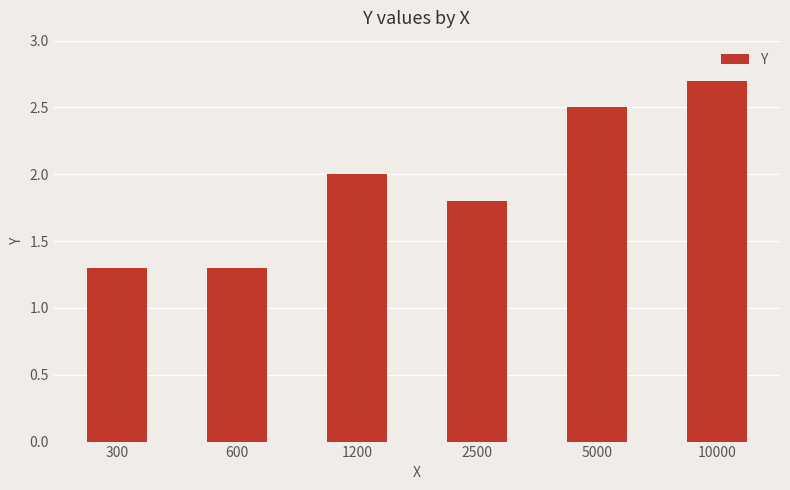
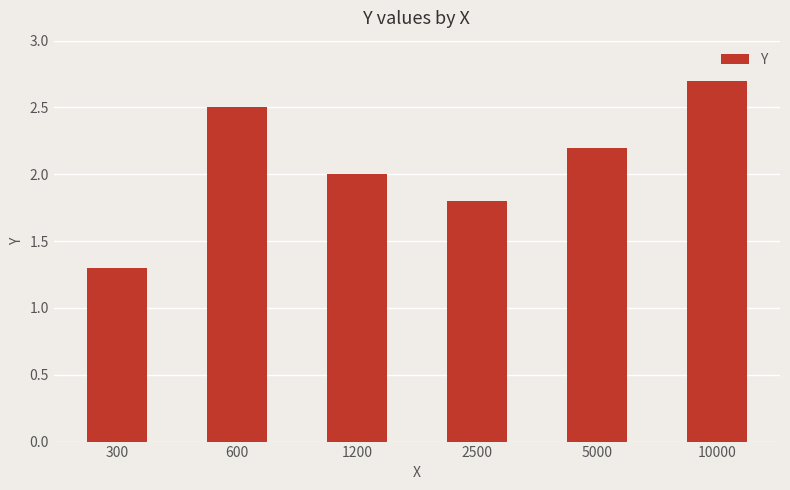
600: 1.3 -> 2.5
5000: 2.5 -> 2.2
